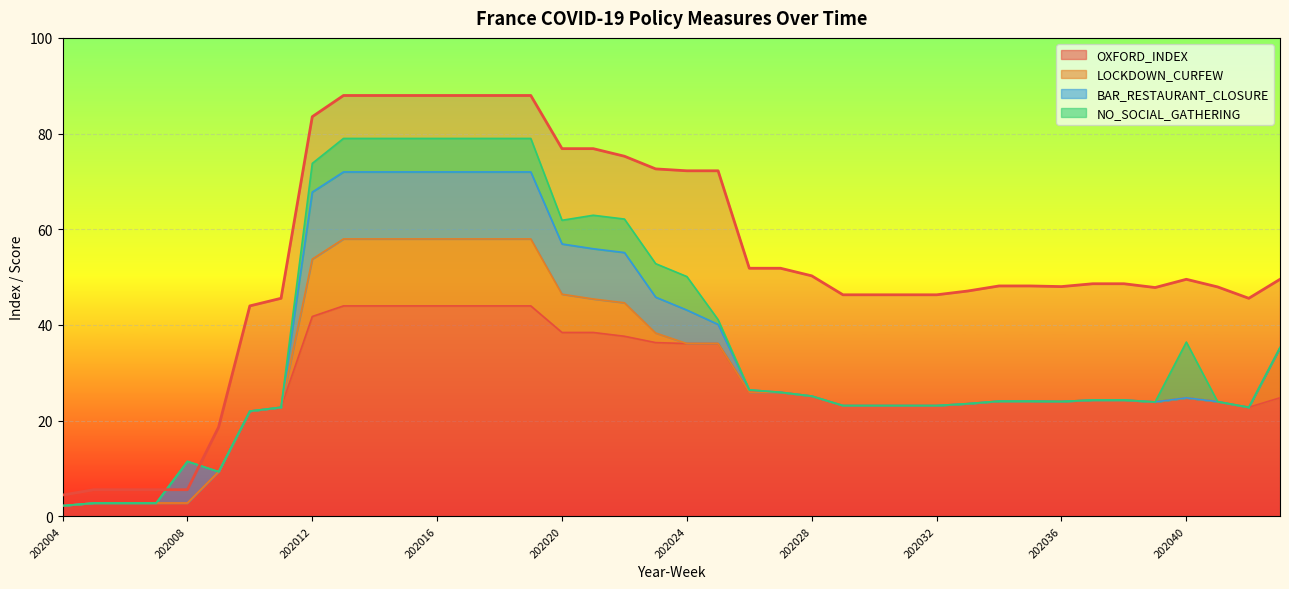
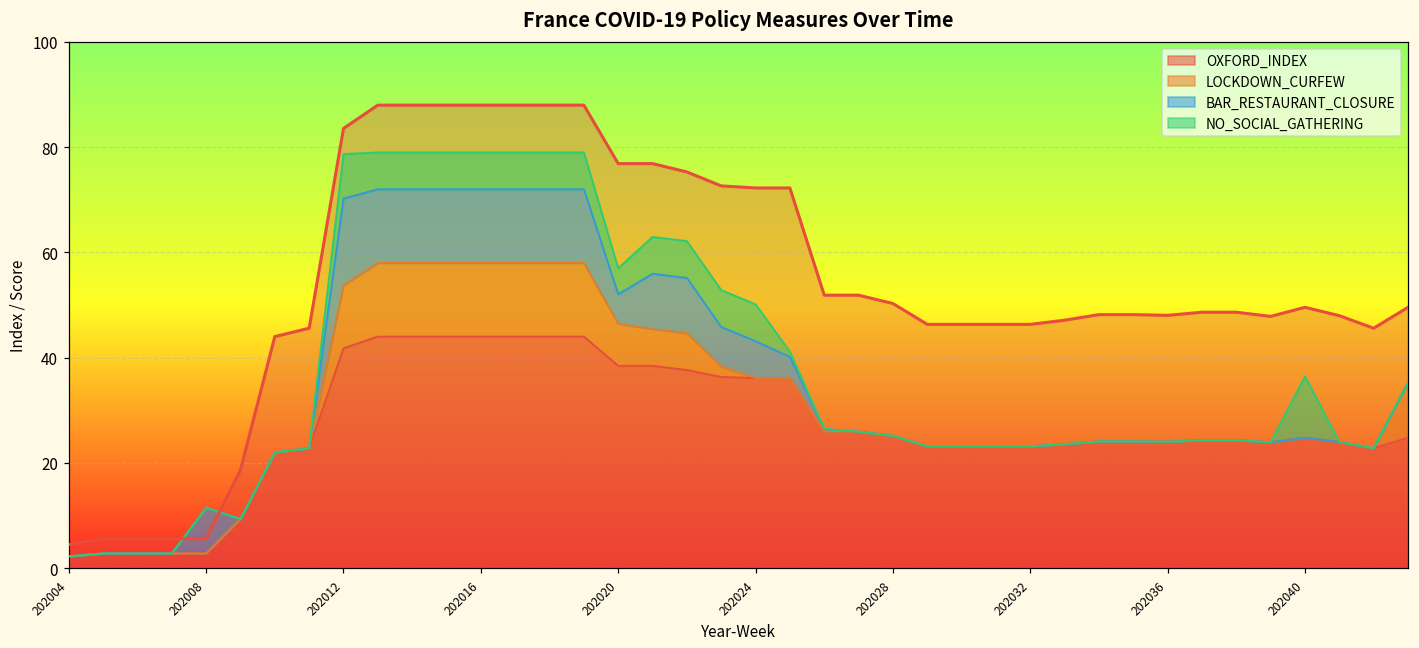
BAR_RESTAURANT_CLOSURE, 202012: 14 -> 16
NO_SOCIAL_GATHERING, 202012: 6 -> 8
BAR_RESTAURANT_CLOSURE, 202020: 11 -> 6
